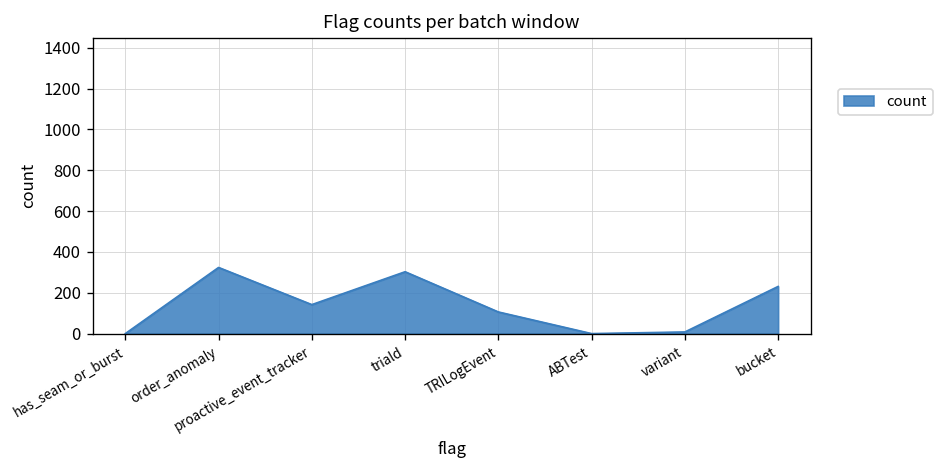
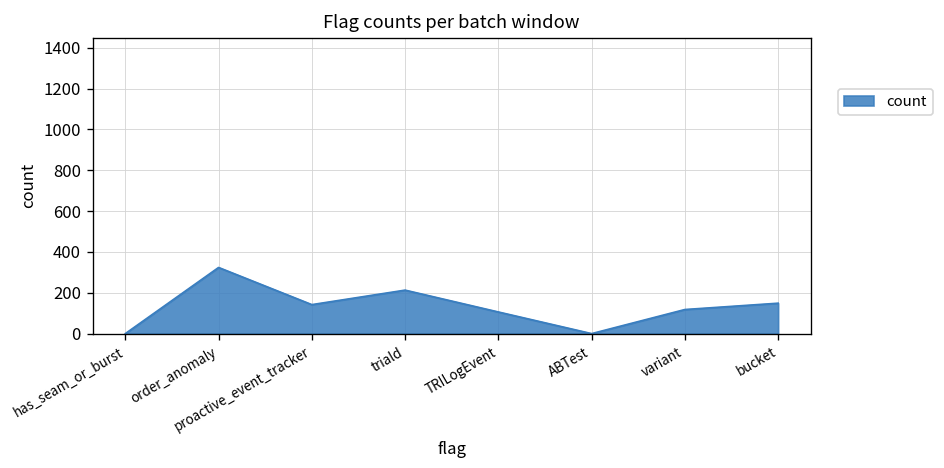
triald: 300 -> 210
variant: 10 -> 120
bucket: 230 -> 150
